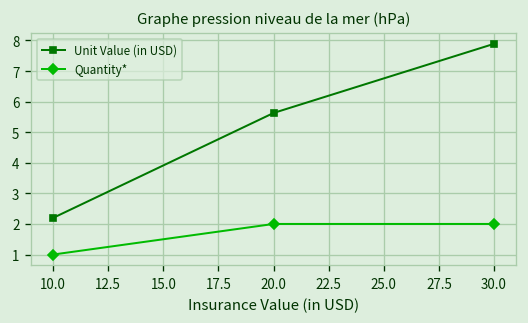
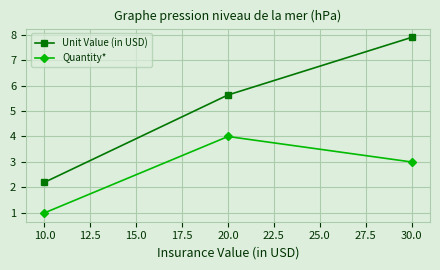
Quantity*, 20.0: 2 -> 4
Quantity*, 30.0: 2 -> 3
